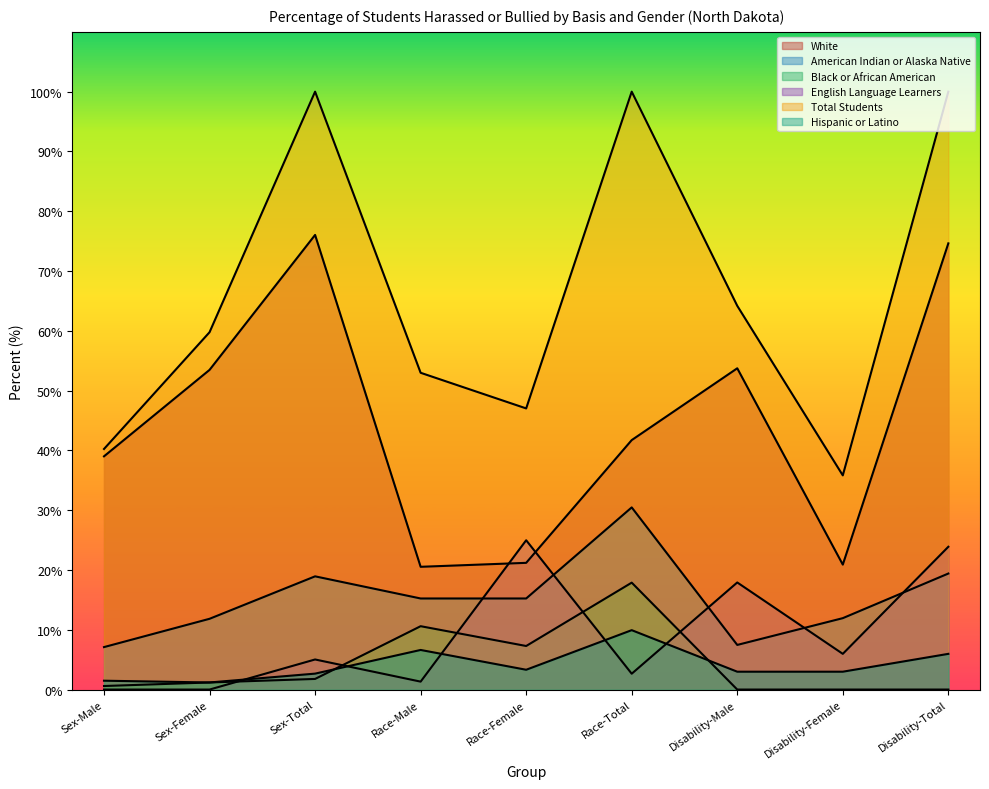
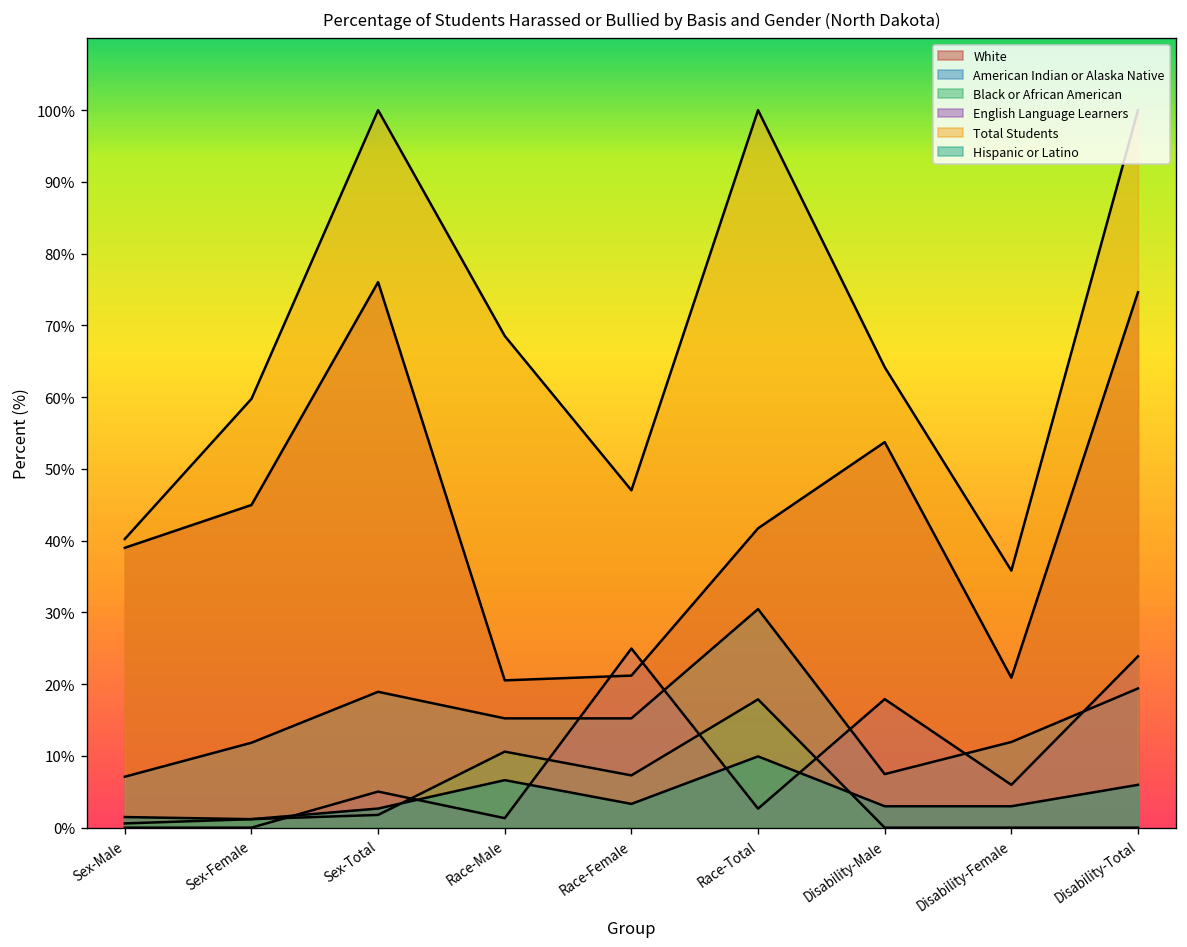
White, Sex-Female: 53% -> 45%
Total Students, Race-Male: 53% -> 69%
